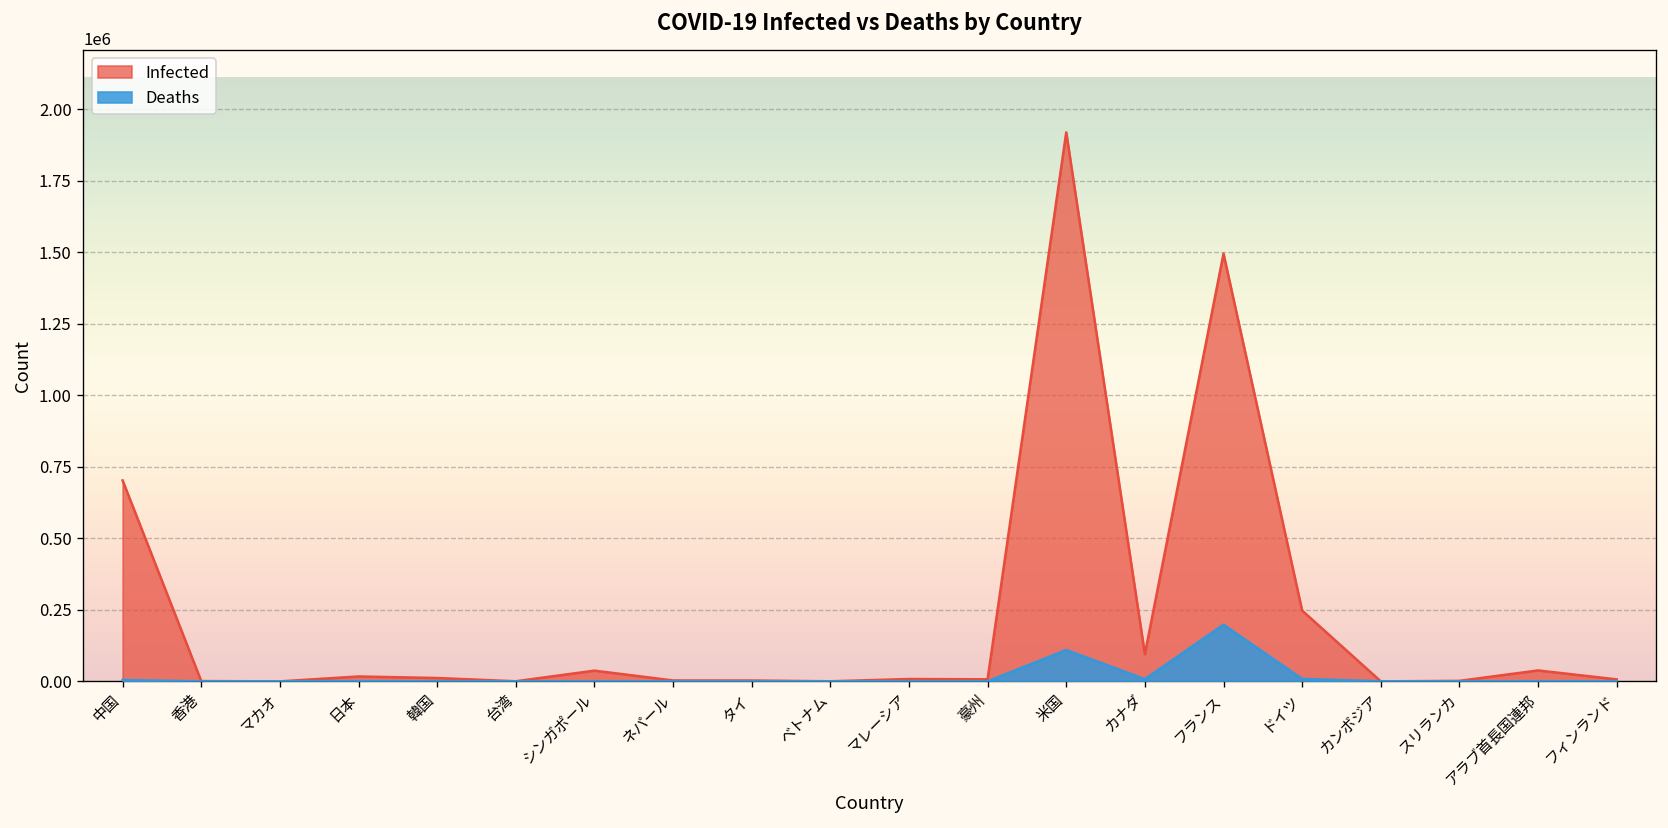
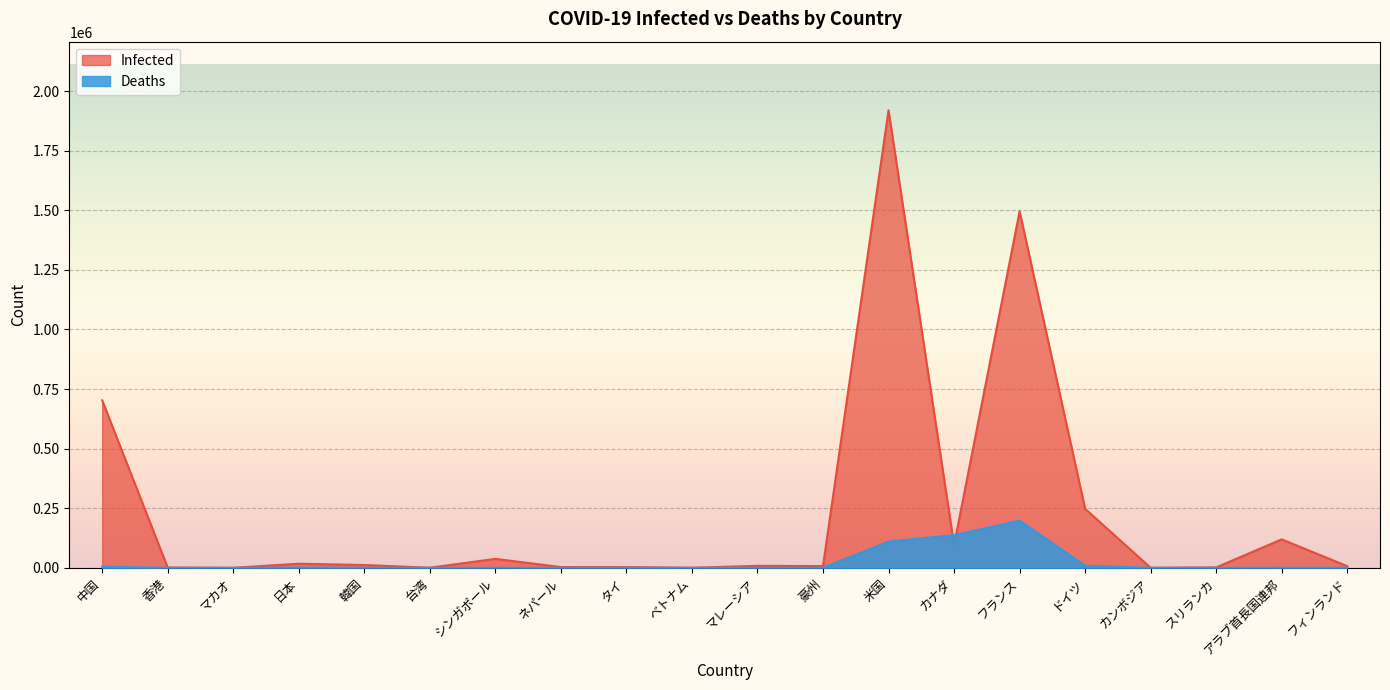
Deaths, カナダ: 10000 -> 140000
Infected, アラブ首長国連邦: 40000 -> 120000
